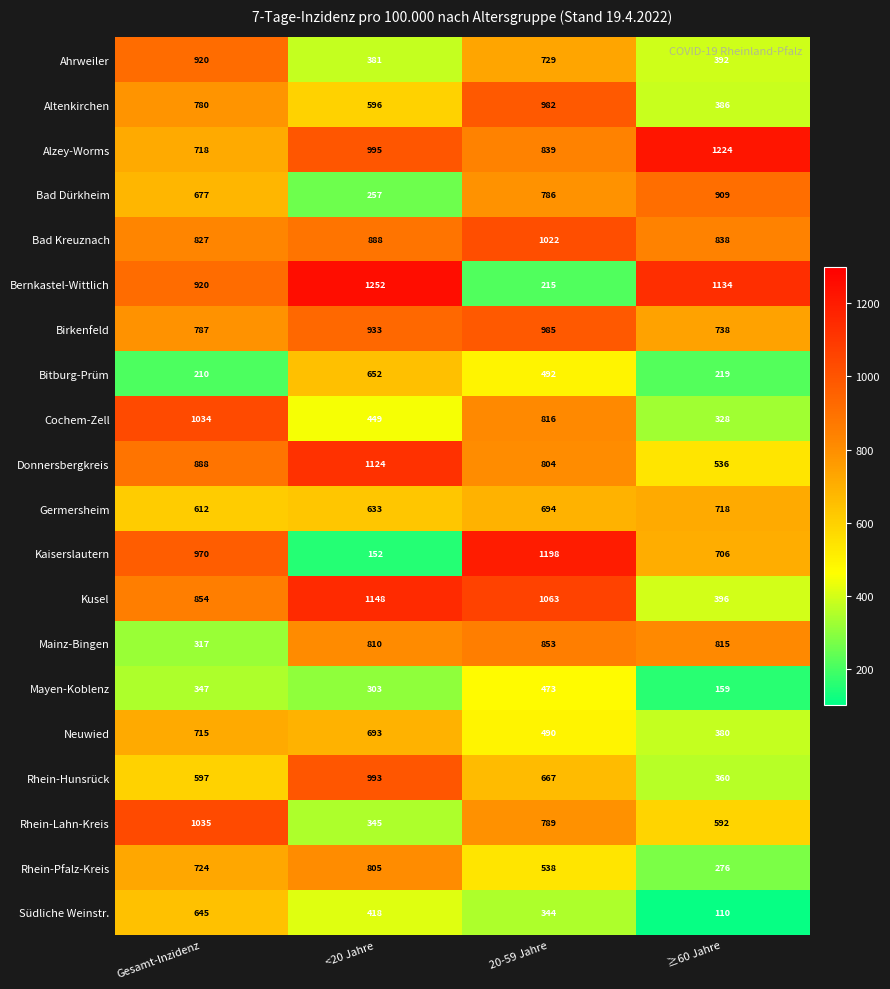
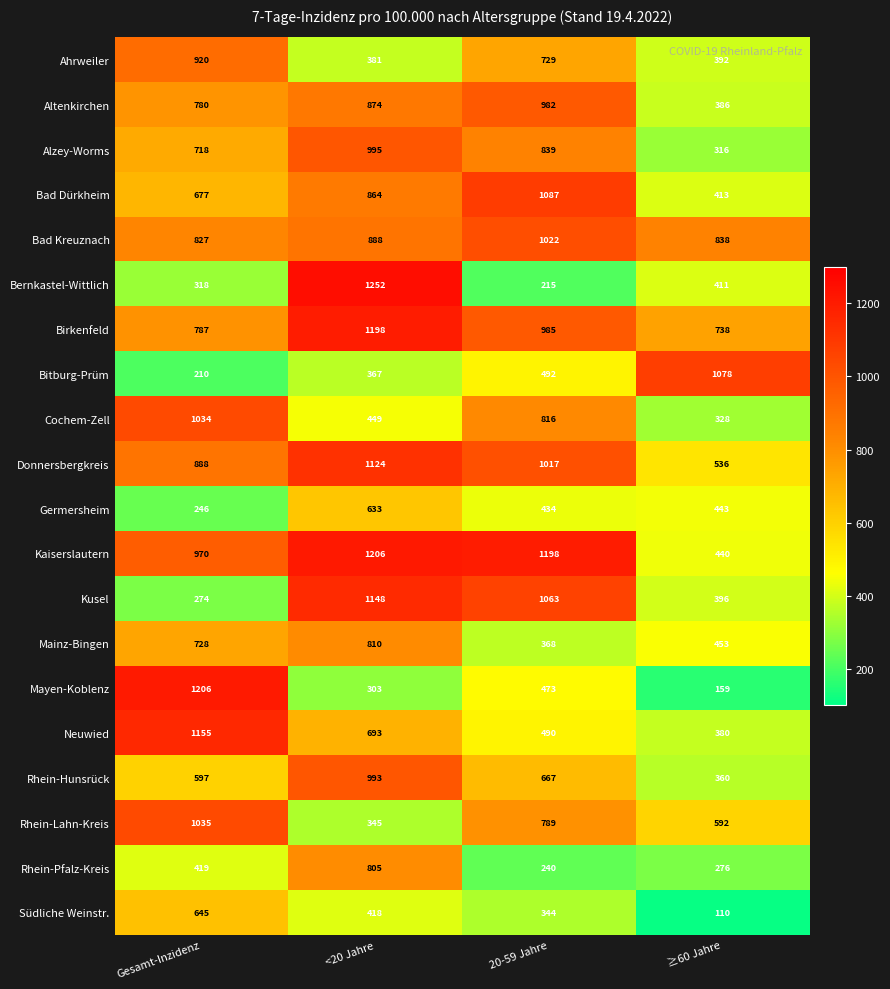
Altenkirchen, <20 Jahre: 596 -> 874
Alzey-Worms, ≥60 Jahre: 1224 -> 316
Bad Dürkheim, <20 Jahre: 257 -> 864
Bad Dürkheim, 20-59 Jahre: 786 -> 1087
Bad Dürkheim, ≥60 Jahre: 909 -> 413
Bernkastel-Wittlich, Gesamt-Inzidenz: 920 -> 318
Bernkastel-Wittlich, ≥60 Jahre: 1134 -> 411
Birkenfeld, <20 Jahre: 933 -> 1198
Bitburg-Prüm, <20 Jahre: 652 -> 367
Bitburg-Prüm, ≥60 Jahre: 219 -> 1078
Donnersbergkreis, 20-59 Jahre: 804 -> 1017
Germersheim, Gesamt-Inzidenz: 612 -> 246
Germersheim, 20-59 Jahre: 694 -> 434
Germersheim, ≥60 Jahre: 718 -> 443
Kaiserslautern, <20 Jahre: 152 -> 1206
Kaiserslautern, ≥60 Jahre: 706 -> 440
Kusel, Gesamt-Inzidenz: 854 -> 274
Mainz-Bingen, Gesamt-Inzidenz: 317 -> 728
Mainz-Bingen, 20-59 Jahre: 853 -> 368
Mainz-Bingen, ≥60 Jahre: 815 -> 453
Mayen-Koblenz, Gesamt-Inzidenz: 347 -> 1206
Neuwied, Gesamt-Inzidenz: 715 -> 1155
Rhein-Pfalz-Kreis, Gesamt-Inzidenz: 724 -> 419
Rhein-Pfalz-Kreis, 20-59 Jahre: 538 -> 240
